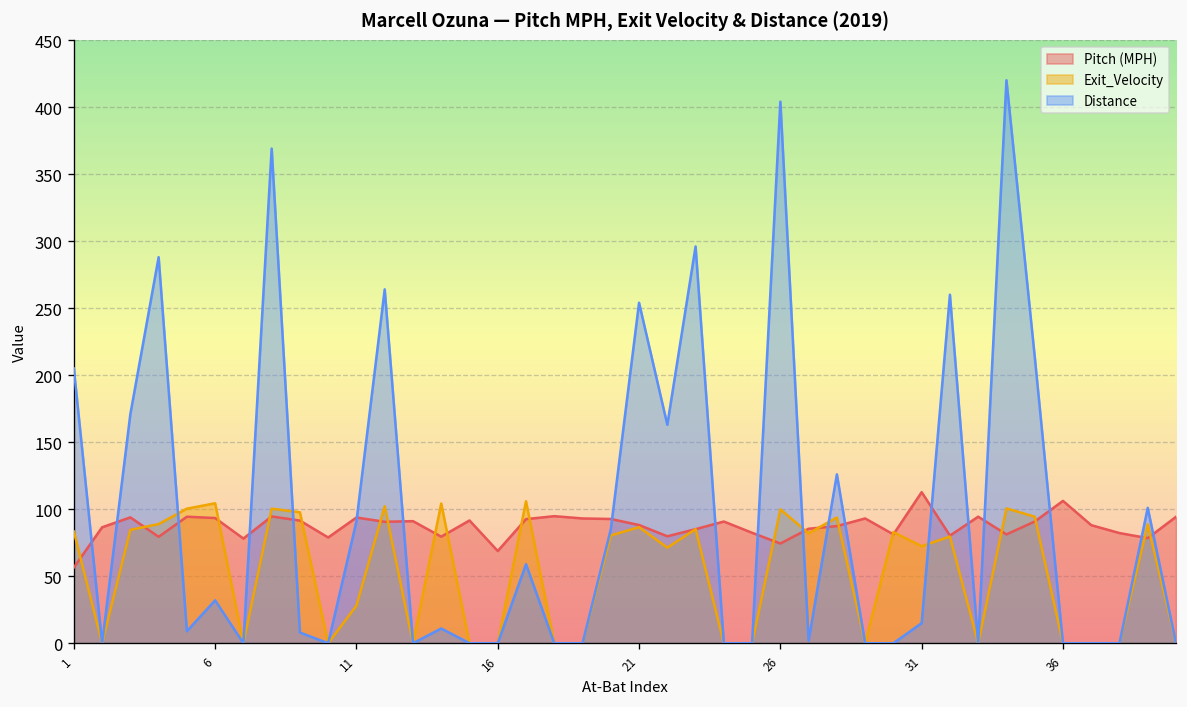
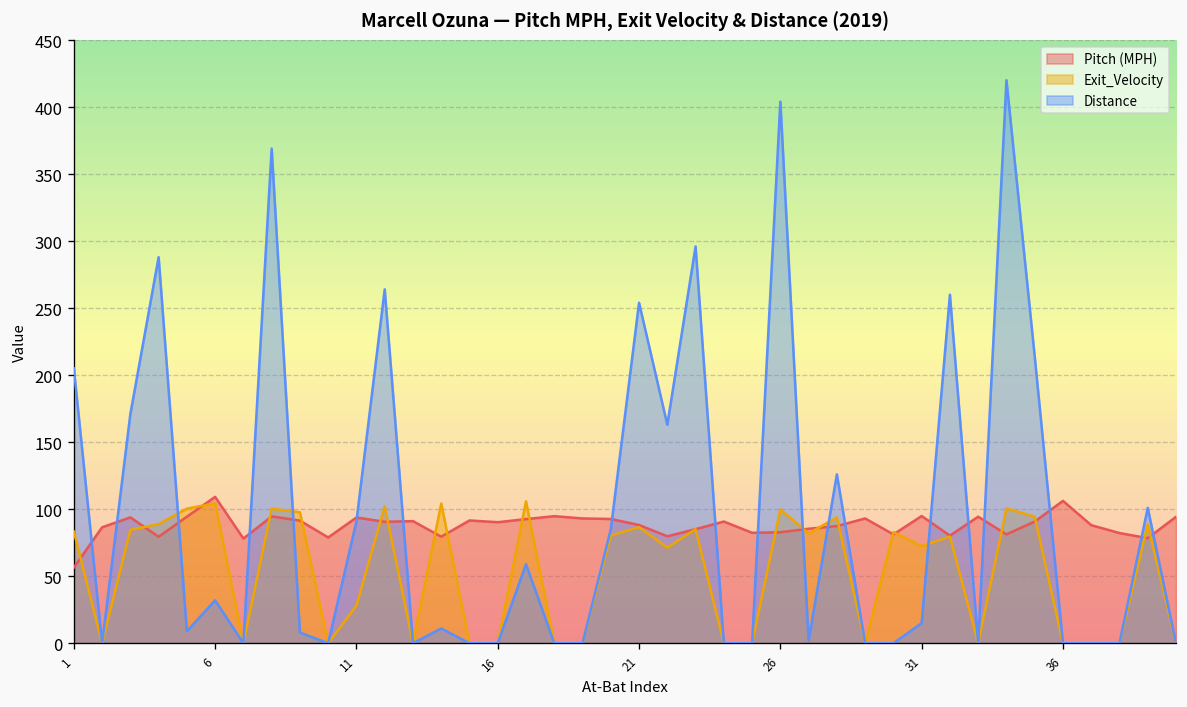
Pitch (MPH), 6: 93 -> 109
Pitch (MPH), 16: 69 -> 90
Pitch (MPH), 26: 74 -> 83
Pitch (MPH), 31: 113 -> 95
